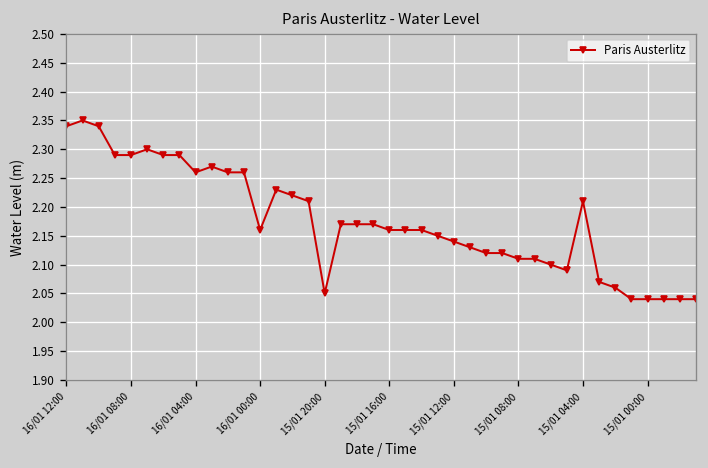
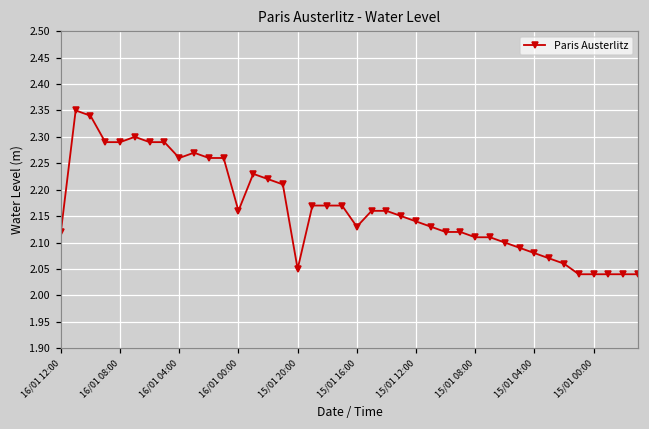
16/01 12:00: 2.34 -> 2.12
15/01 16:00: 2.16 -> 2.13
15/01 04:00: 2.21 -> 2.08
